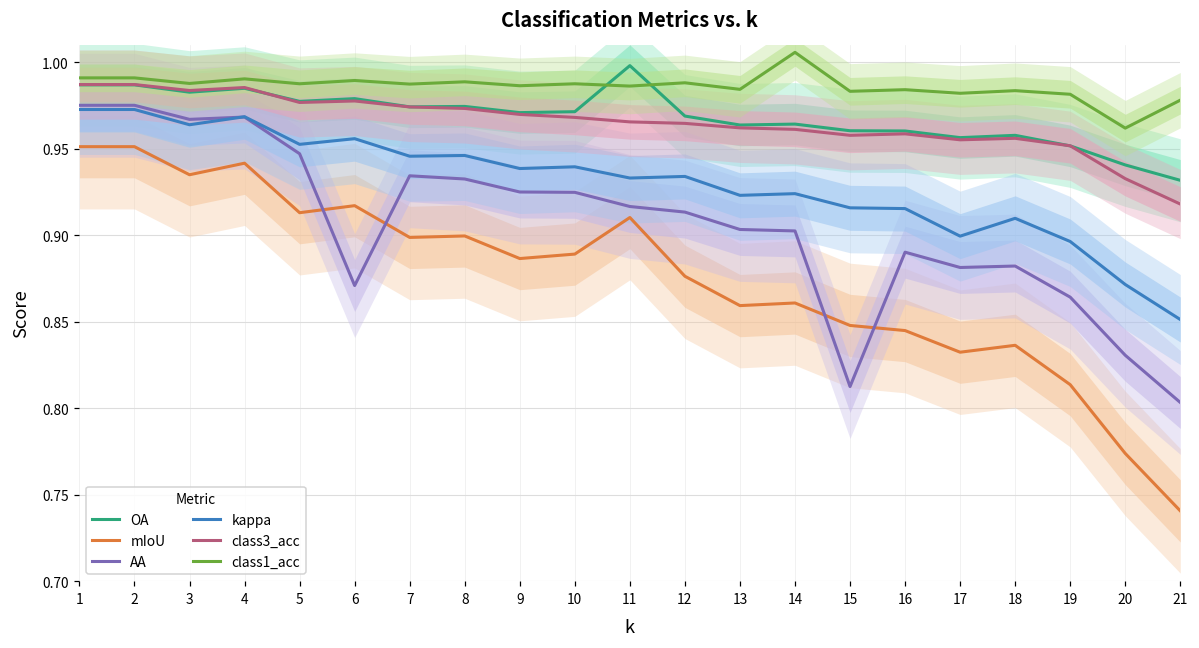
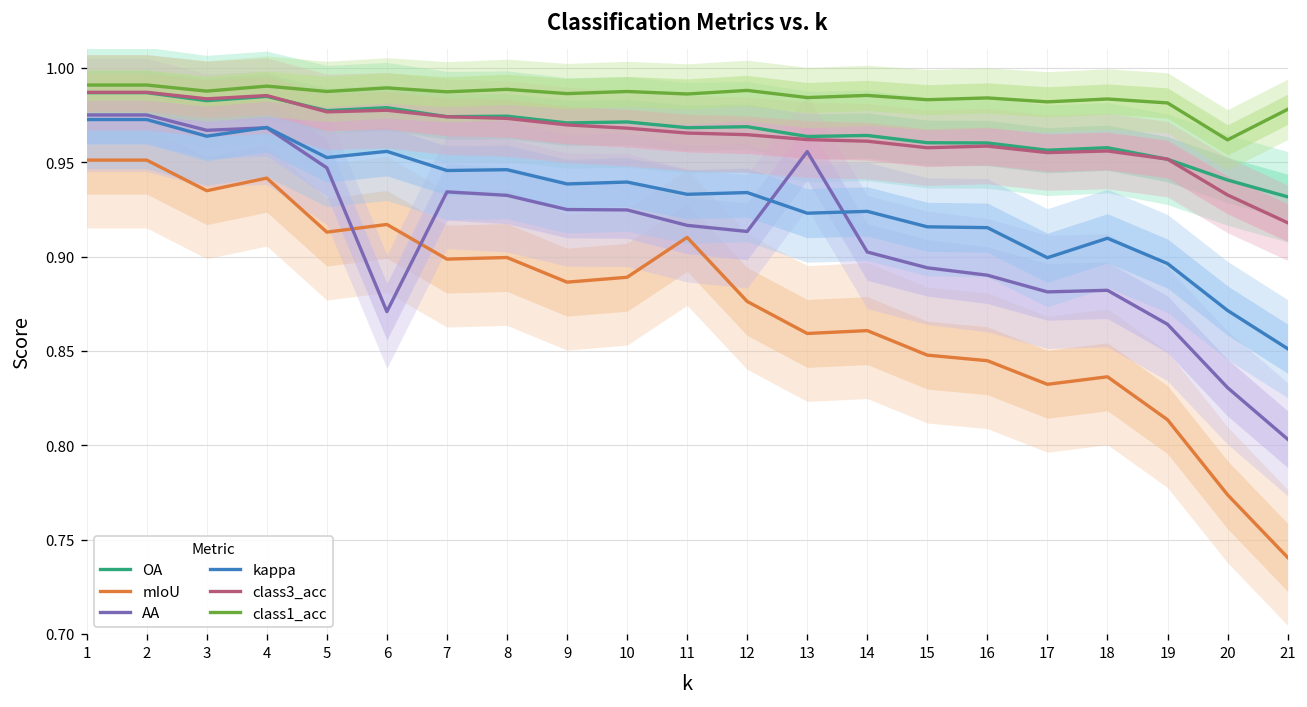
OA, 11: 0.998 -> 0.968
AA, 13: 0.903 -> 0.956
class1_acc, 14: 1.006 -> 0.985
AA, 15: 0.812 -> 0.894
